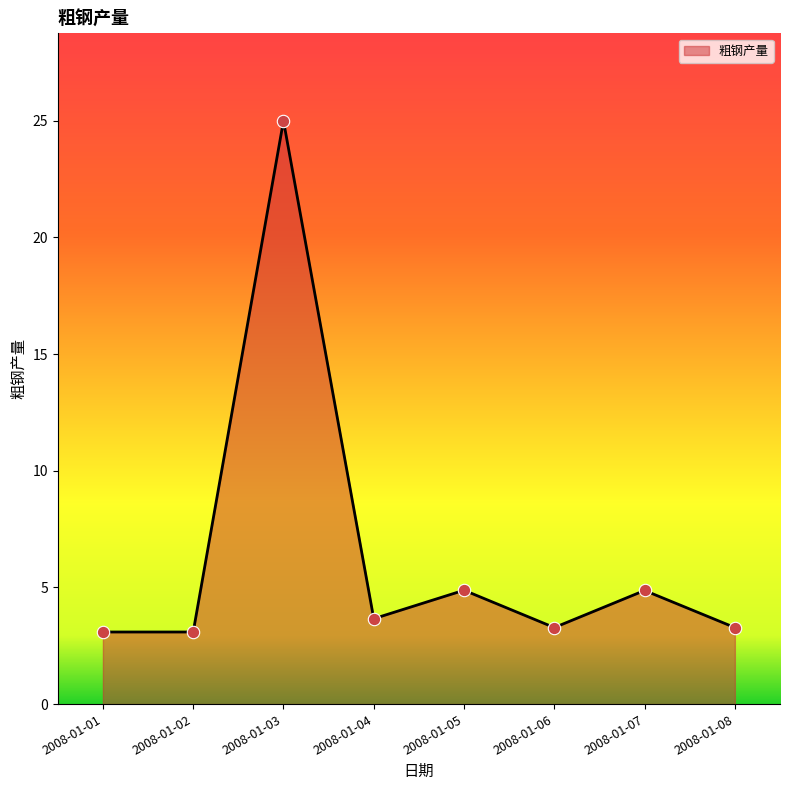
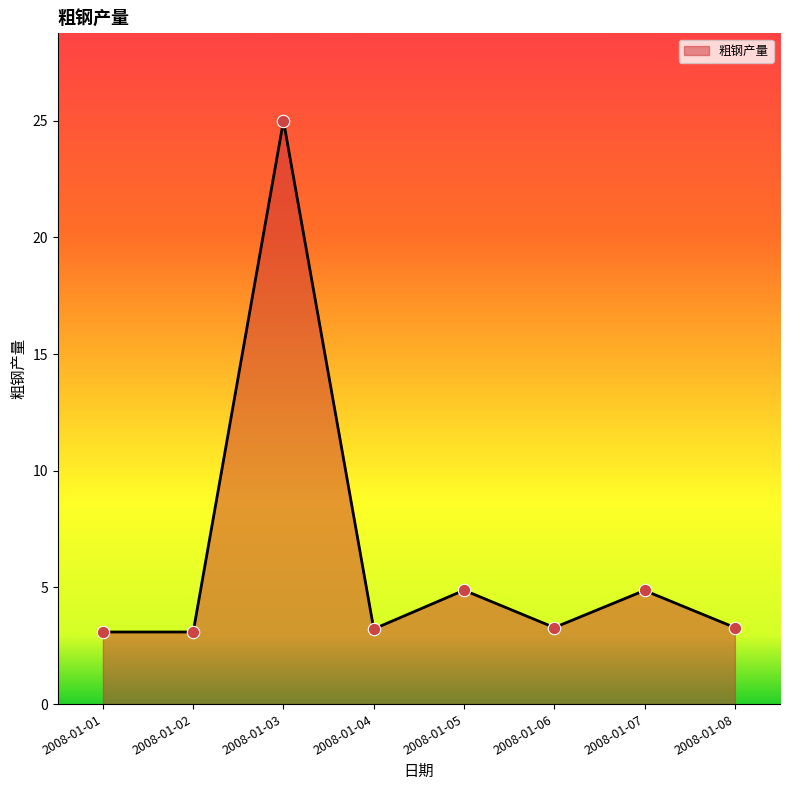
2008-01-04: 3.7 -> 3.2
